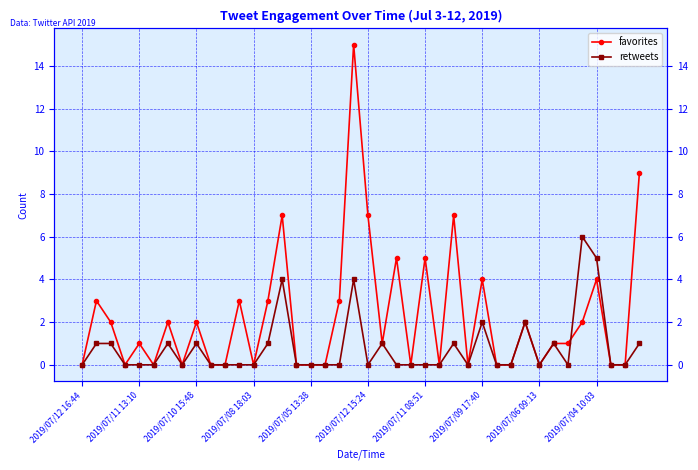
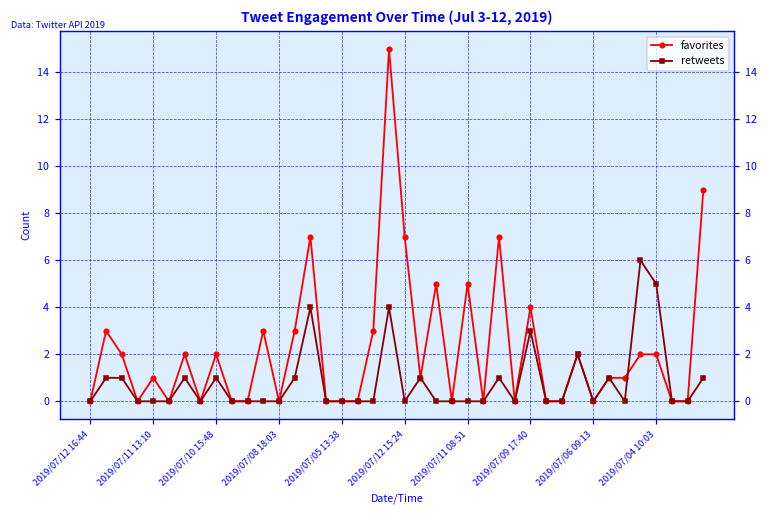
retweets, 2019/07/09 17:40: 2 -> 3
favorites, 2019/07/04 10:03: 4 -> 2
